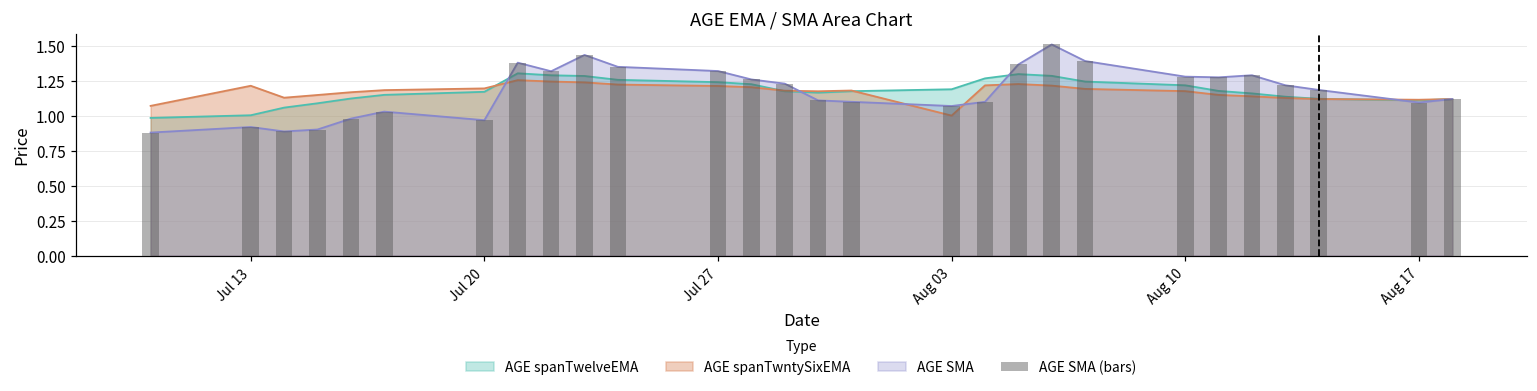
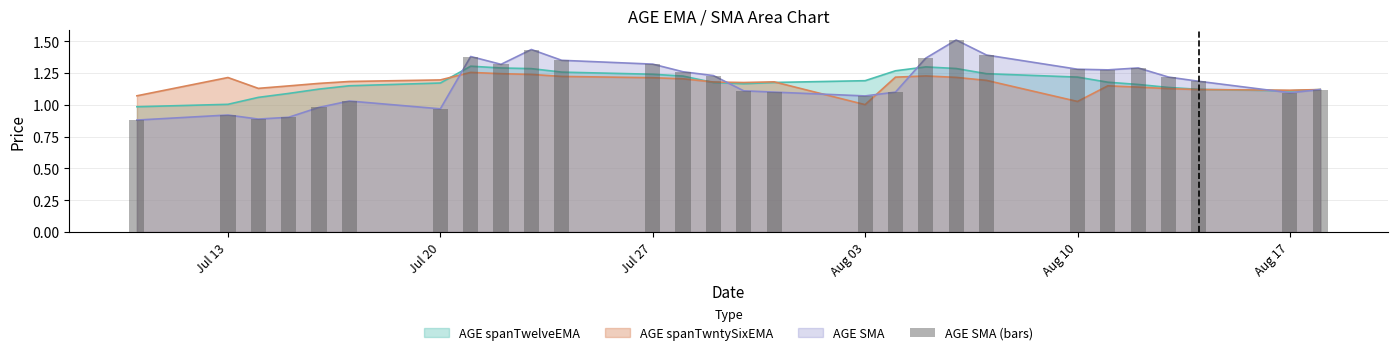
AGE spanTwntySixEMA, Aug 10: 1.18 -> 1.03
